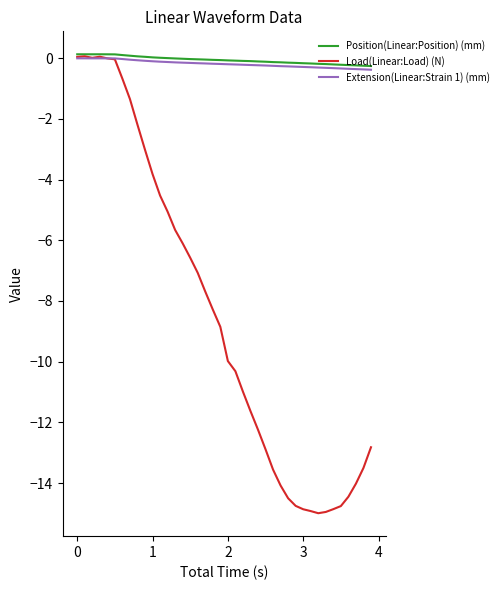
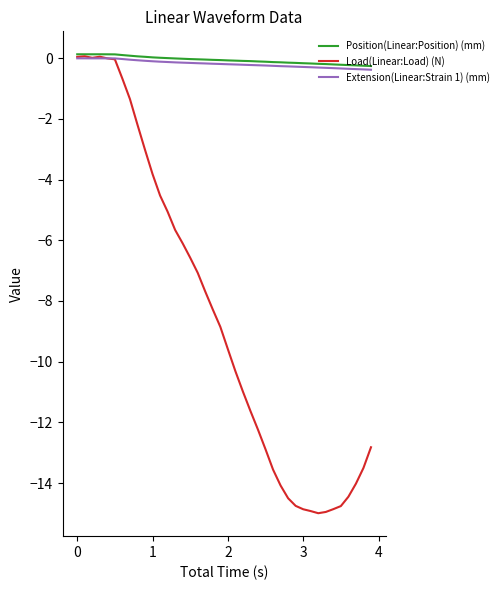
Load(Linear:Load) (N), 2: -10.0 -> -9.6
